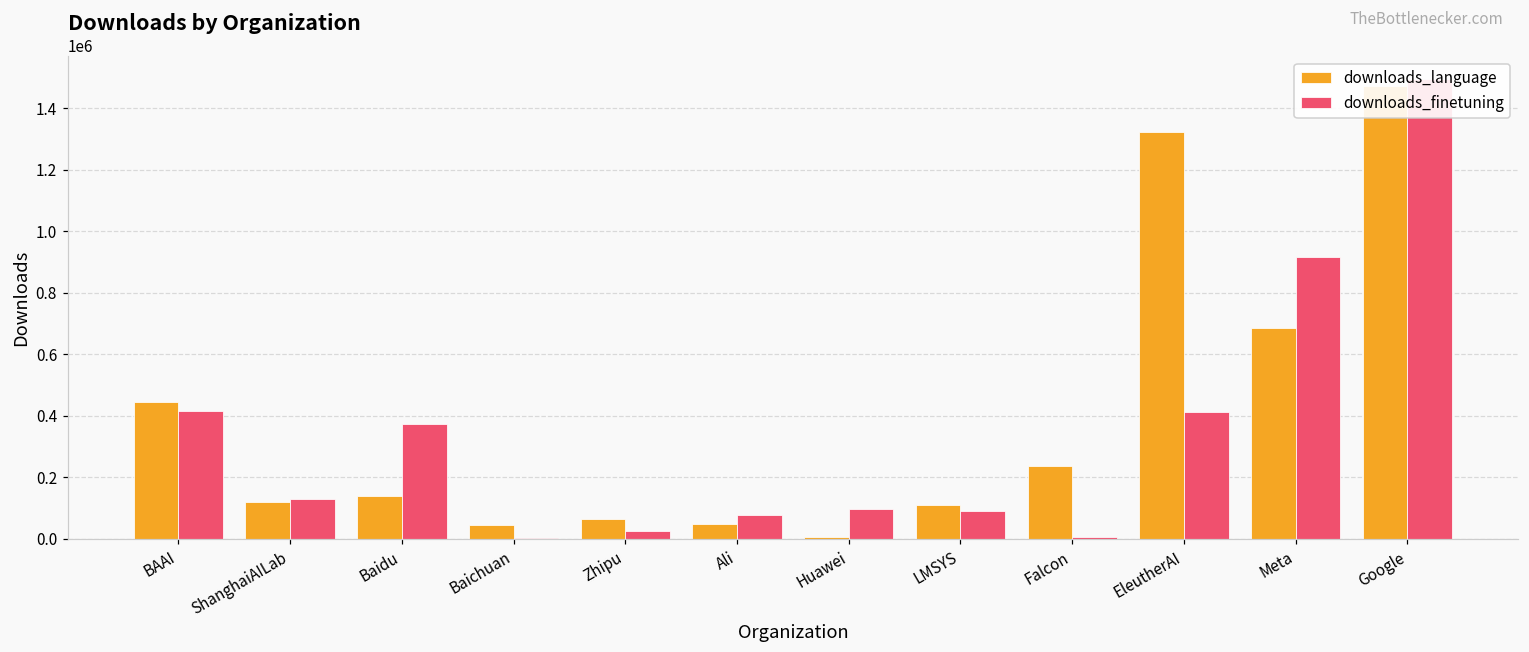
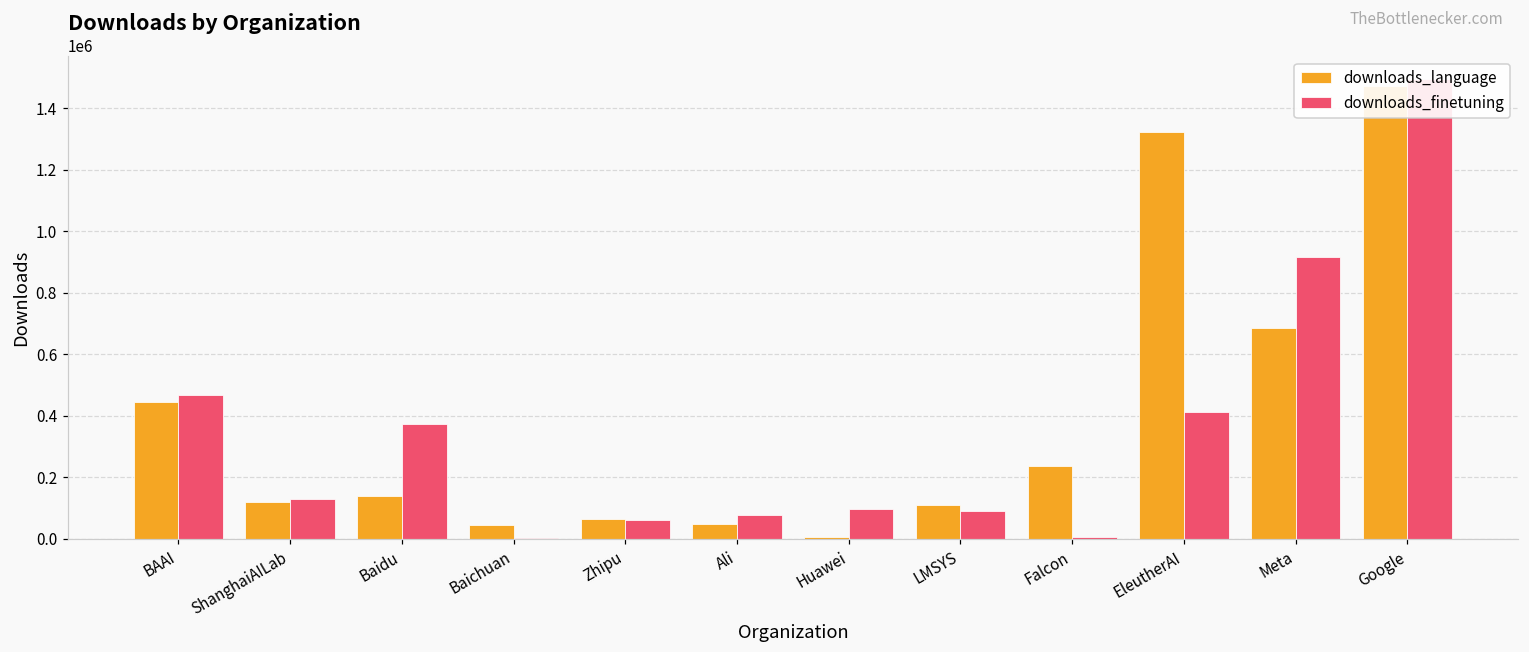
downloads_finetuning, BAAI: 410000 -> 470000
downloads_finetuning, Zhipu: 20000 -> 60000
